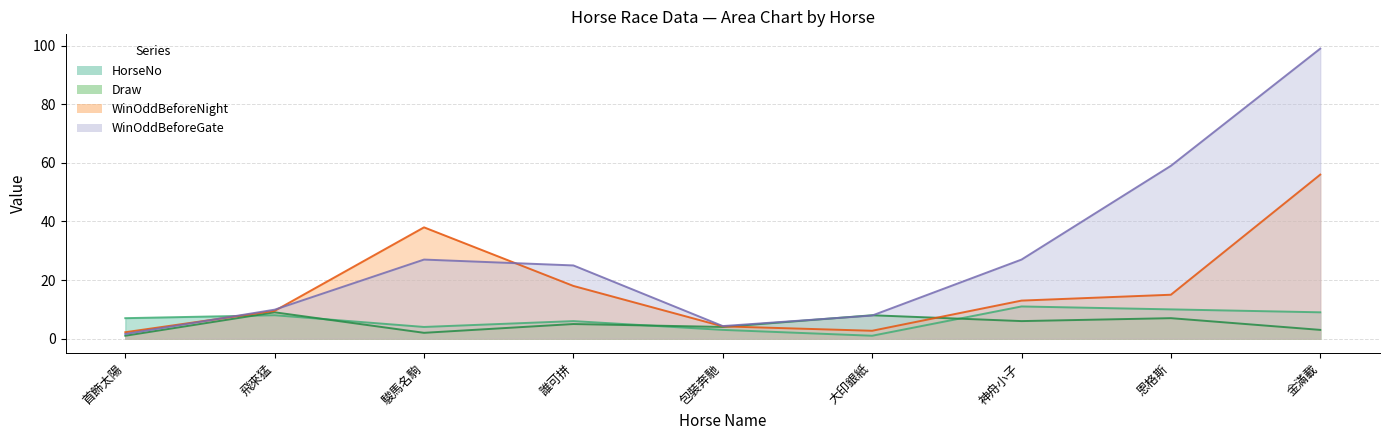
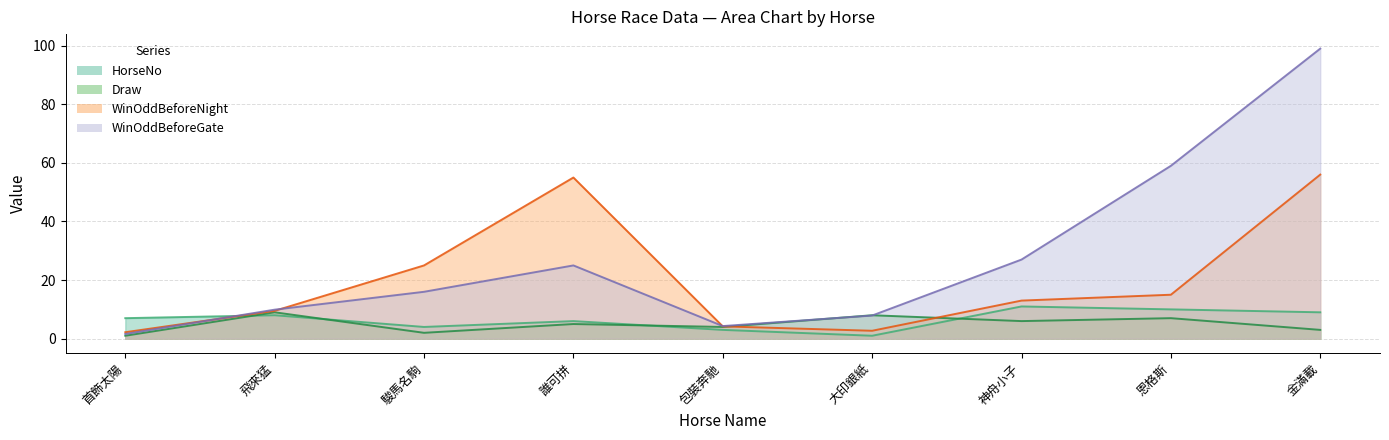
WinOddBeforeNight, 駿馬名駒: 38 -> 25
WinOddBeforeGate, 駿馬名駒: 27 -> 16
WinOddBeforeNight, 誰可拼: 18 -> 55
